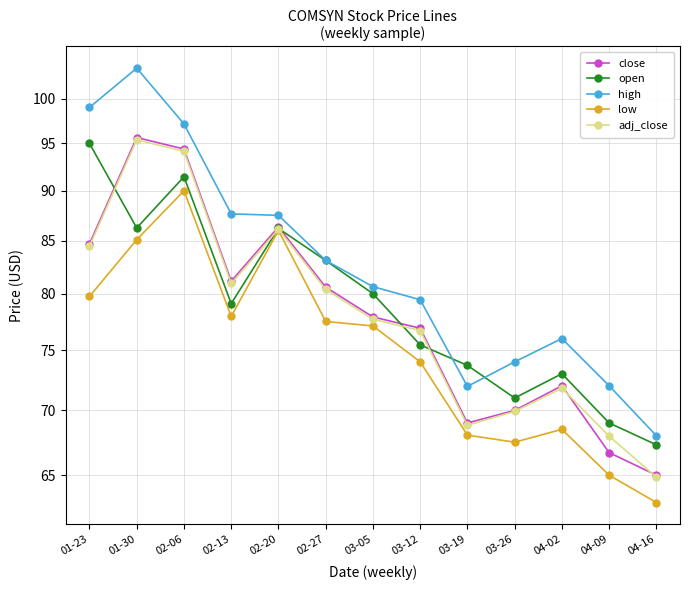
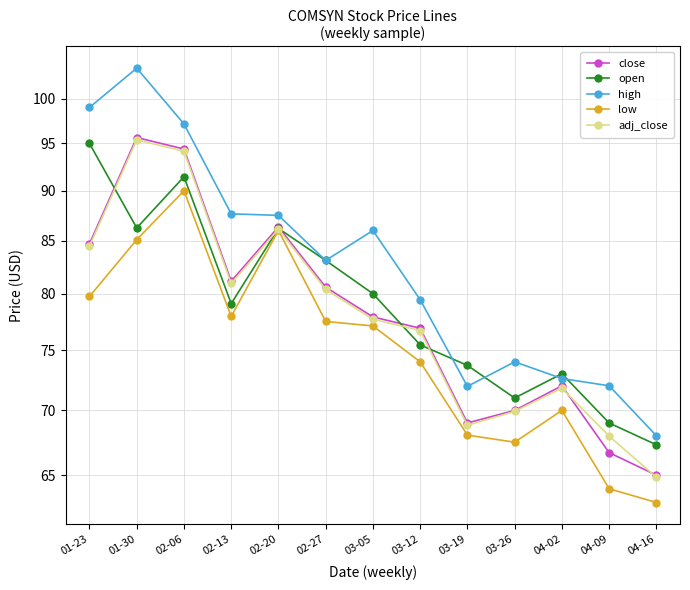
high, 03-05: 80.7 -> 86.0
high, 04-02: 76.0 -> 72.6
low, 04-02: 68.5 -> 70.0
low, 04-09: 65 -> 64
